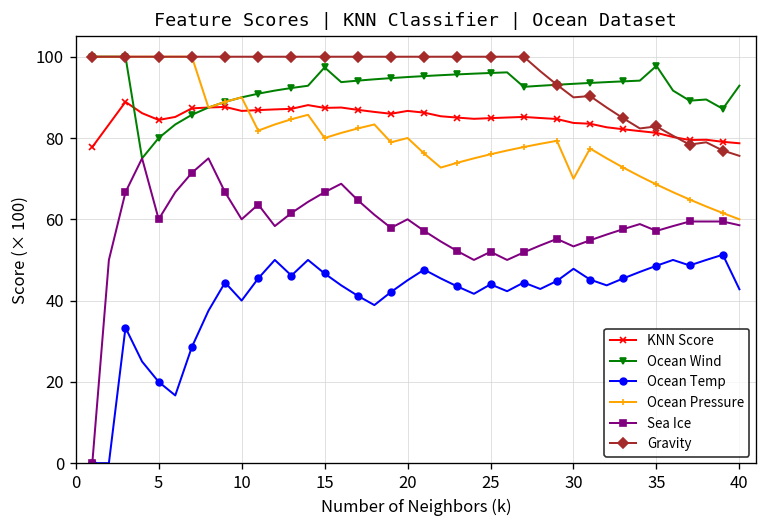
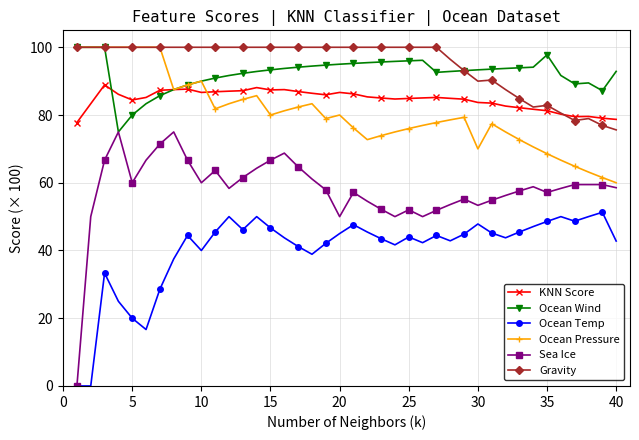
Ocean Wind, 15: 97 -> 93
Sea Ice, 20: 60 -> 50
